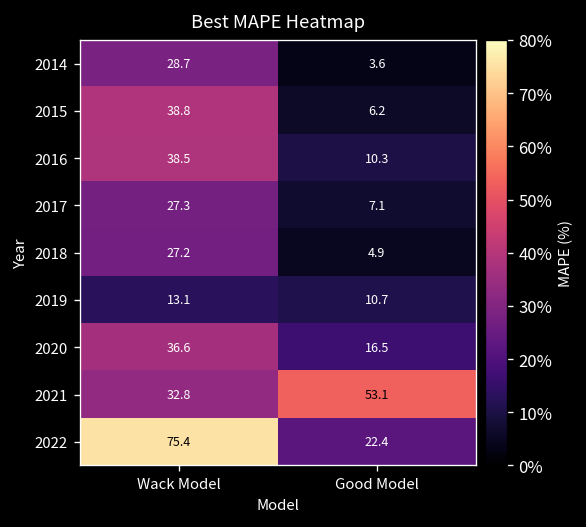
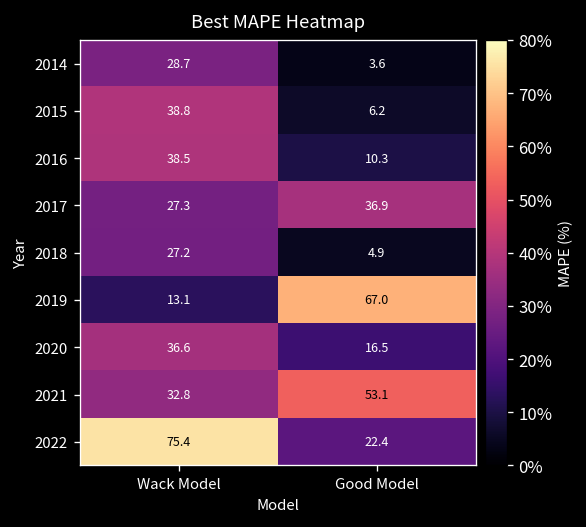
2017, Good Model: 7.1 -> 36.9
2019, Good Model: 10.7 -> 67.0
